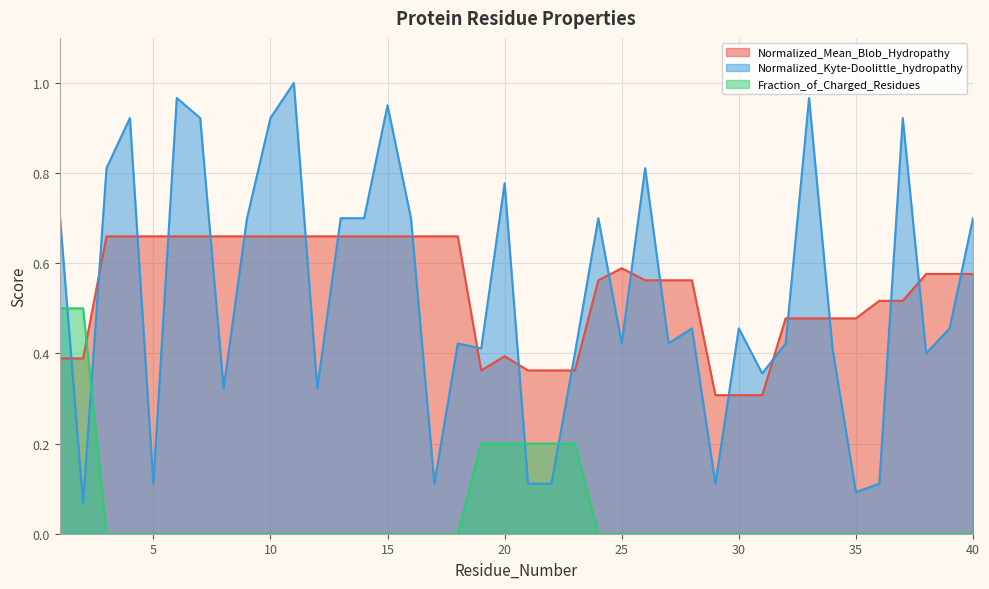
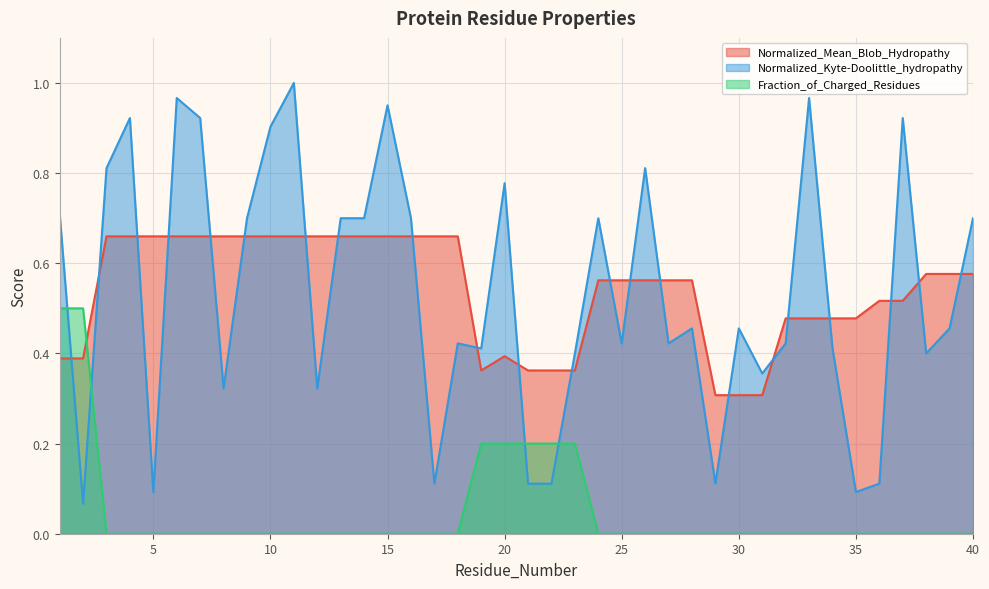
Normalized_Kyte-Doolittle_hydropathy, 5: 0.11 -> 0.09
Normalized_Kyte-Doolittle_hydropathy, 10: 0.92 -> 0.90
Normalized_Mean_Blob_Hydropathy, 25: 0.59 -> 0.56
